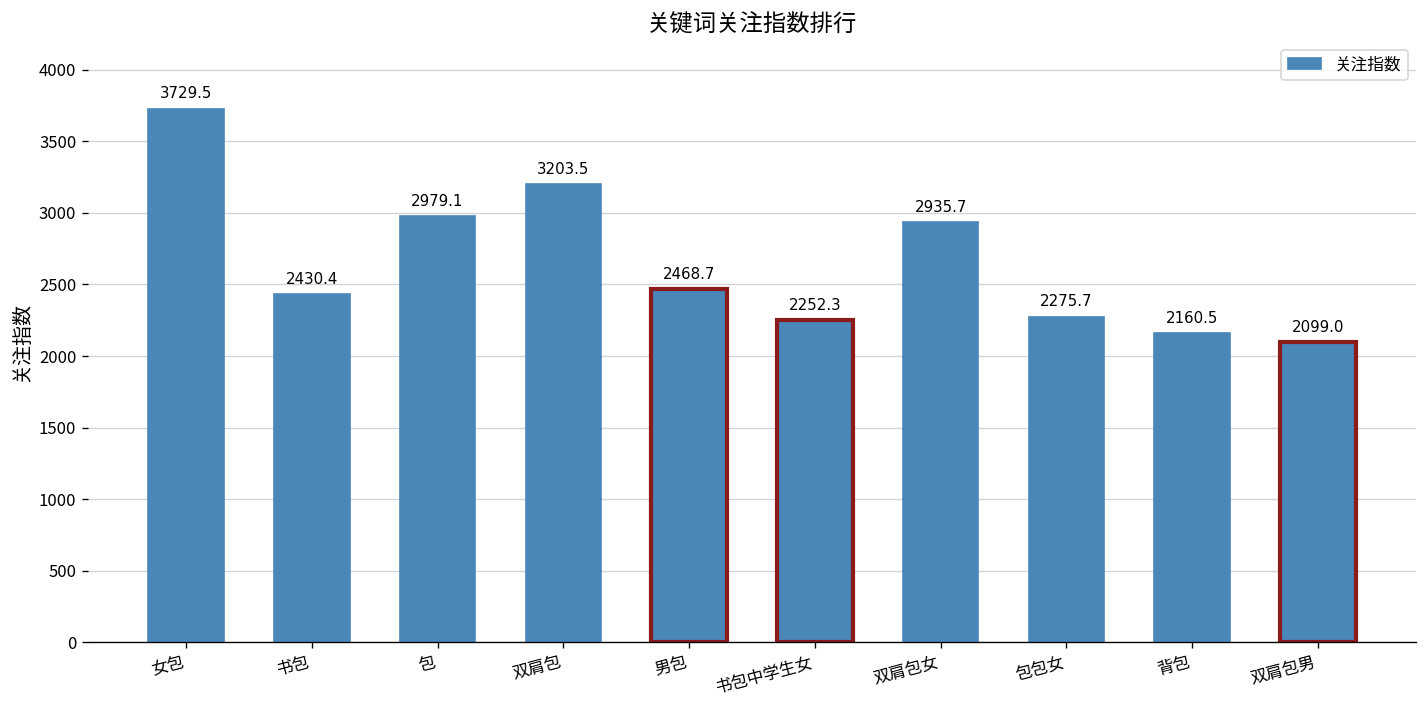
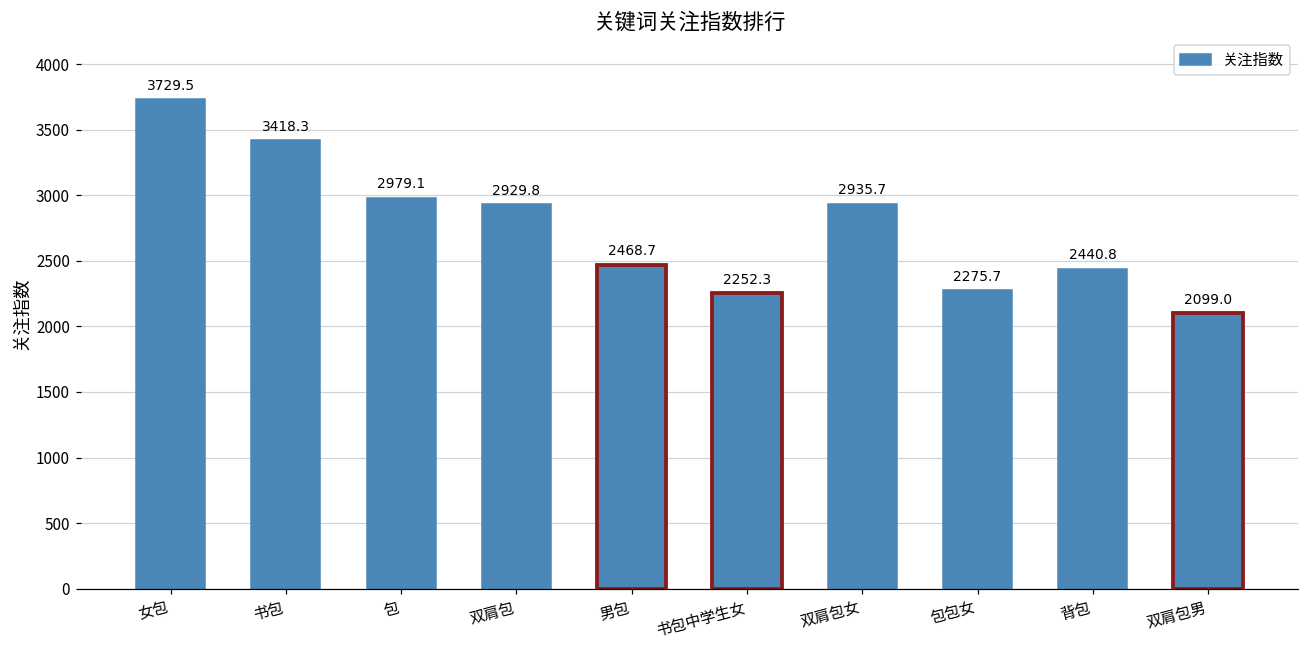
书包: 2430.4 -> 3418.3
双肩包: 3203.5 -> 2929.8
背包: 2160.5 -> 2440.8
